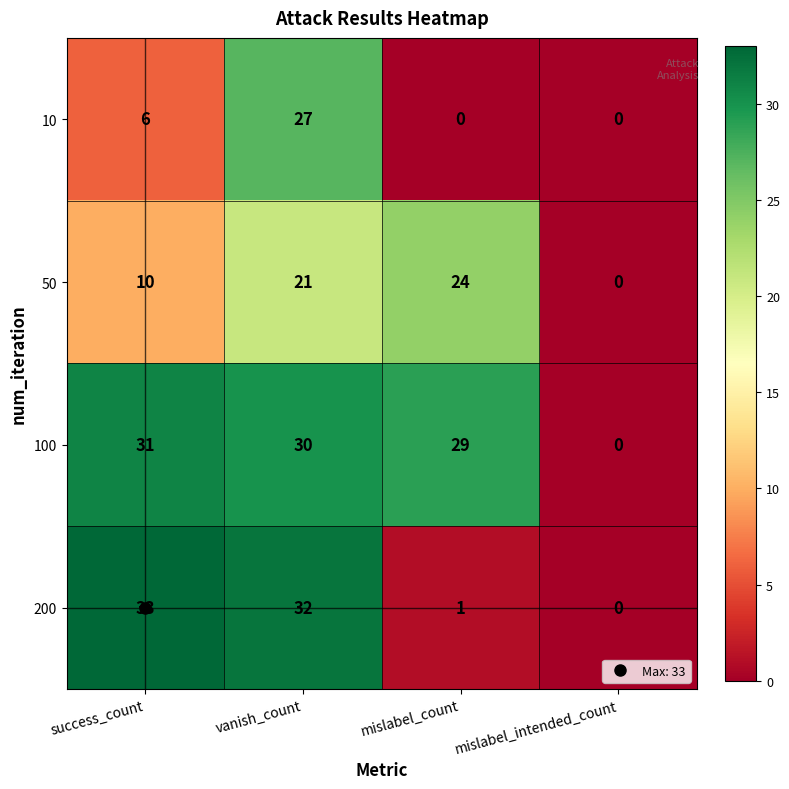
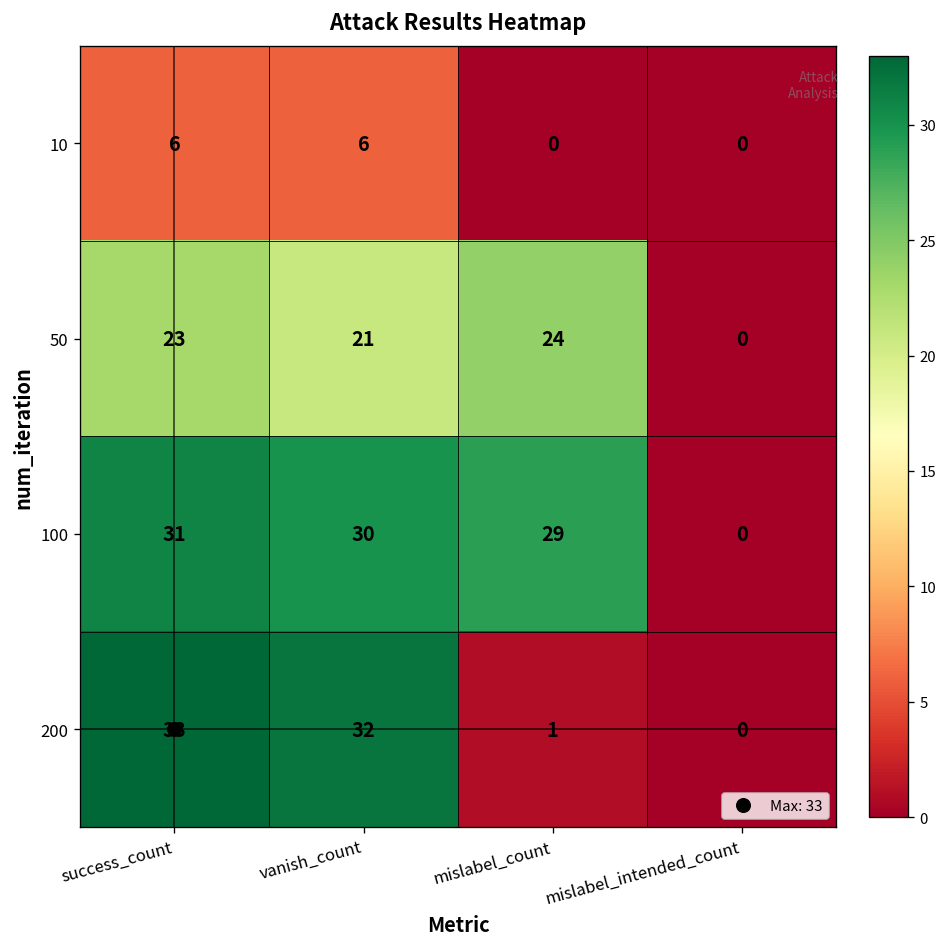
10, vanish_count: 27 -> 6
50, success_count: 10 -> 23
